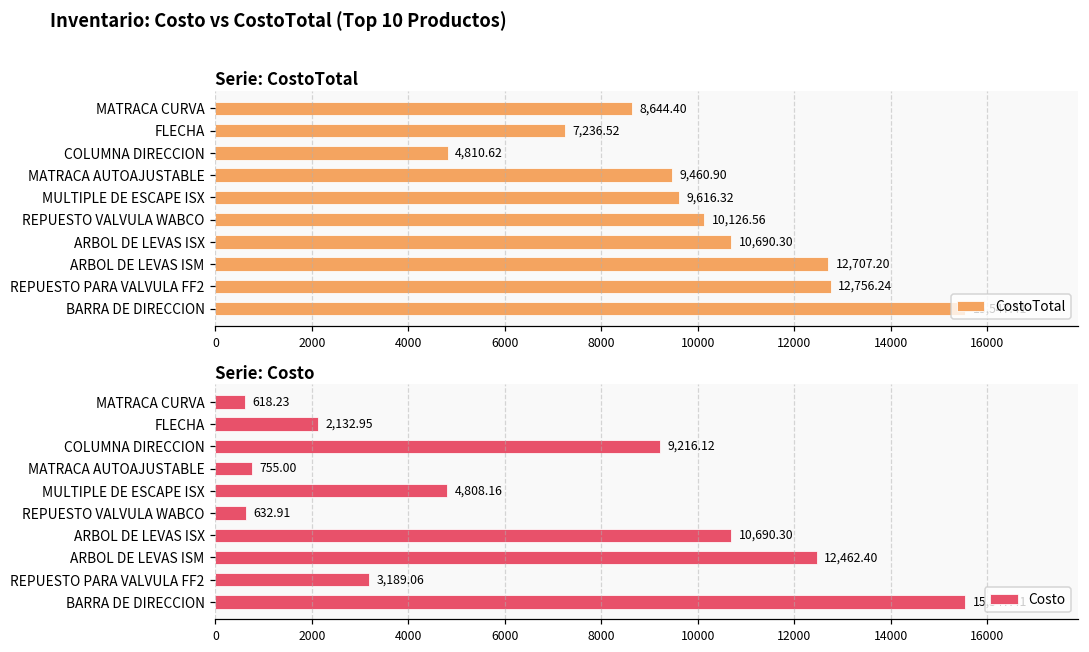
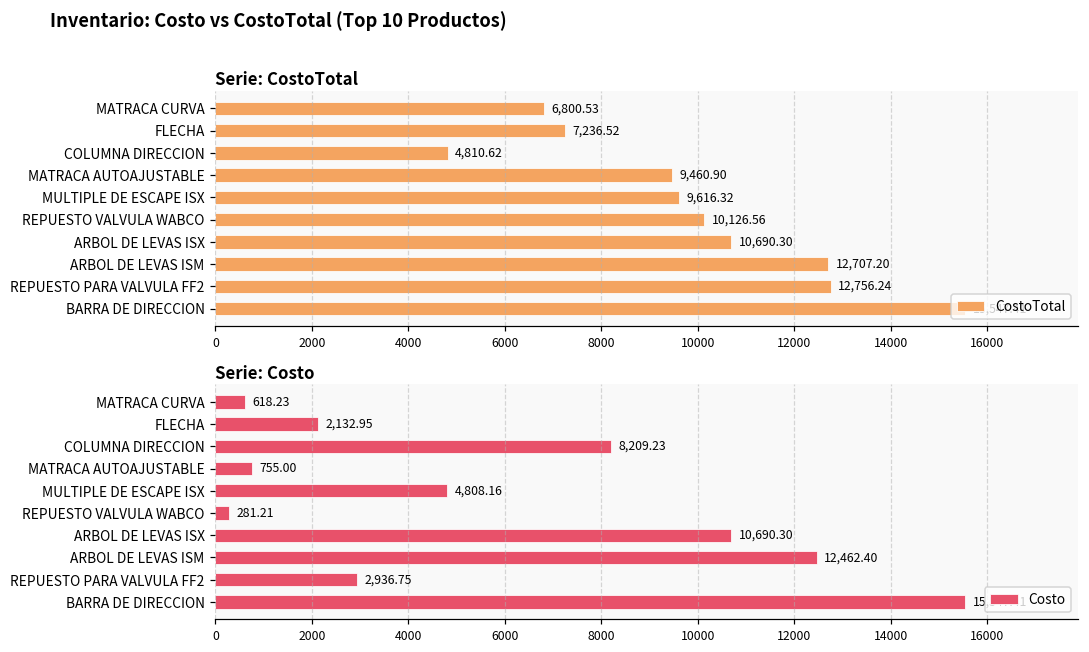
Serie: CostoTotal, MATRACA CURVA: 8,644.40 -> 6,800.53
Serie: Costo, COLUMNA DIRECCION: 9,216.12 -> 8,209.23
Serie: Costo, REPUESTO VALVULA WABCO: 632.91 -> 281.21
Serie: Costo, REPUESTO PARA VALVULA FF2: 3,189.06 -> 2,936.75
